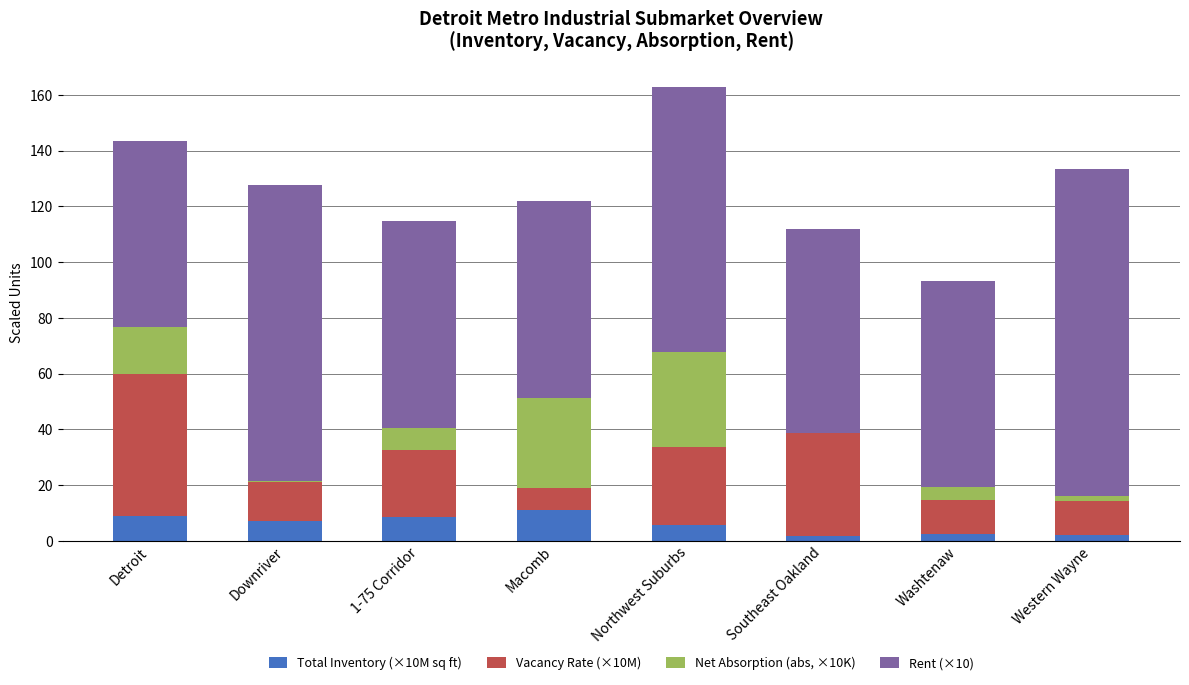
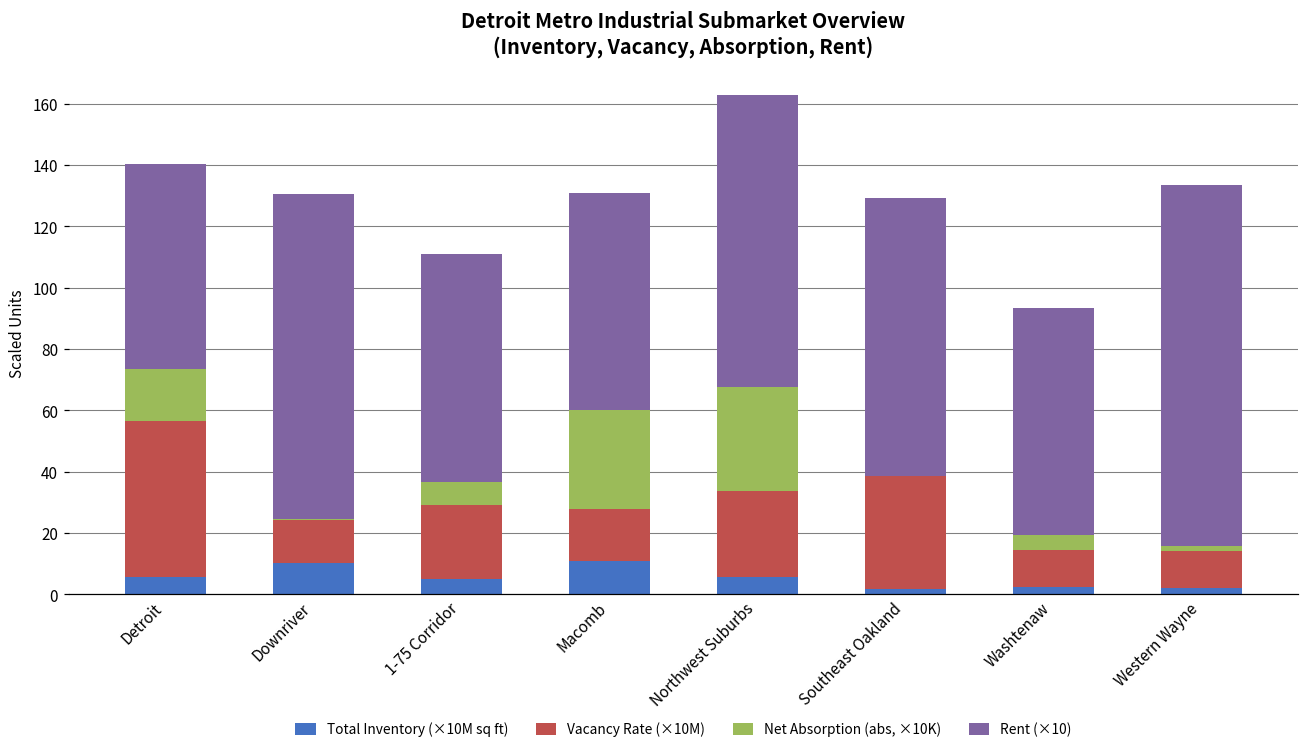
Total Inventory (×10M sq ft), Detroit: 9 -> 6
Total Inventory (×10M sq ft), Downriver: 7 -> 10
Total Inventory (×10M sq ft), 1-75 Corridor: 9 -> 5
Vacancy Rate (×10M), Macomb: 8 -> 17
Rent (×10), Southeast Oakland: 73 -> 91
